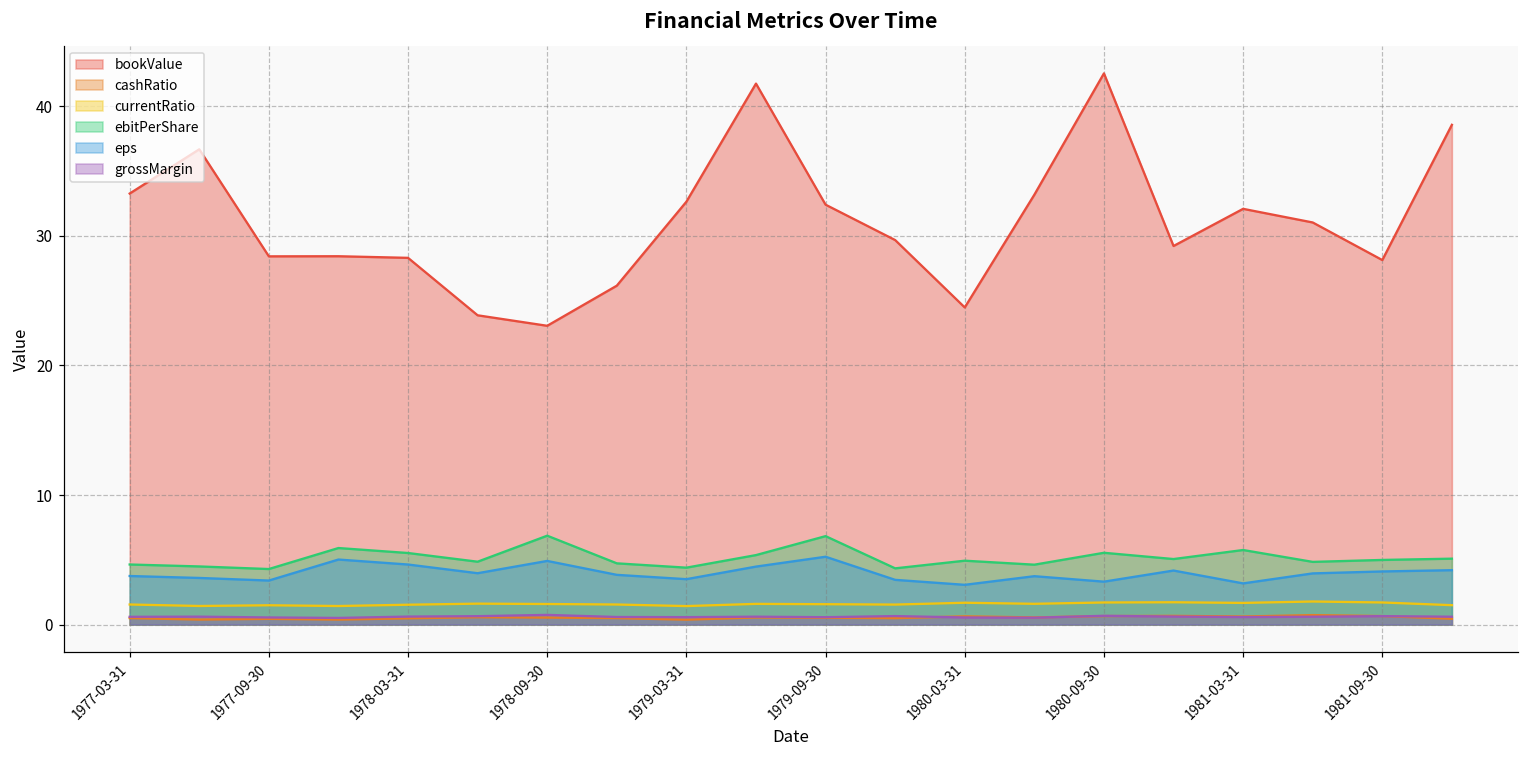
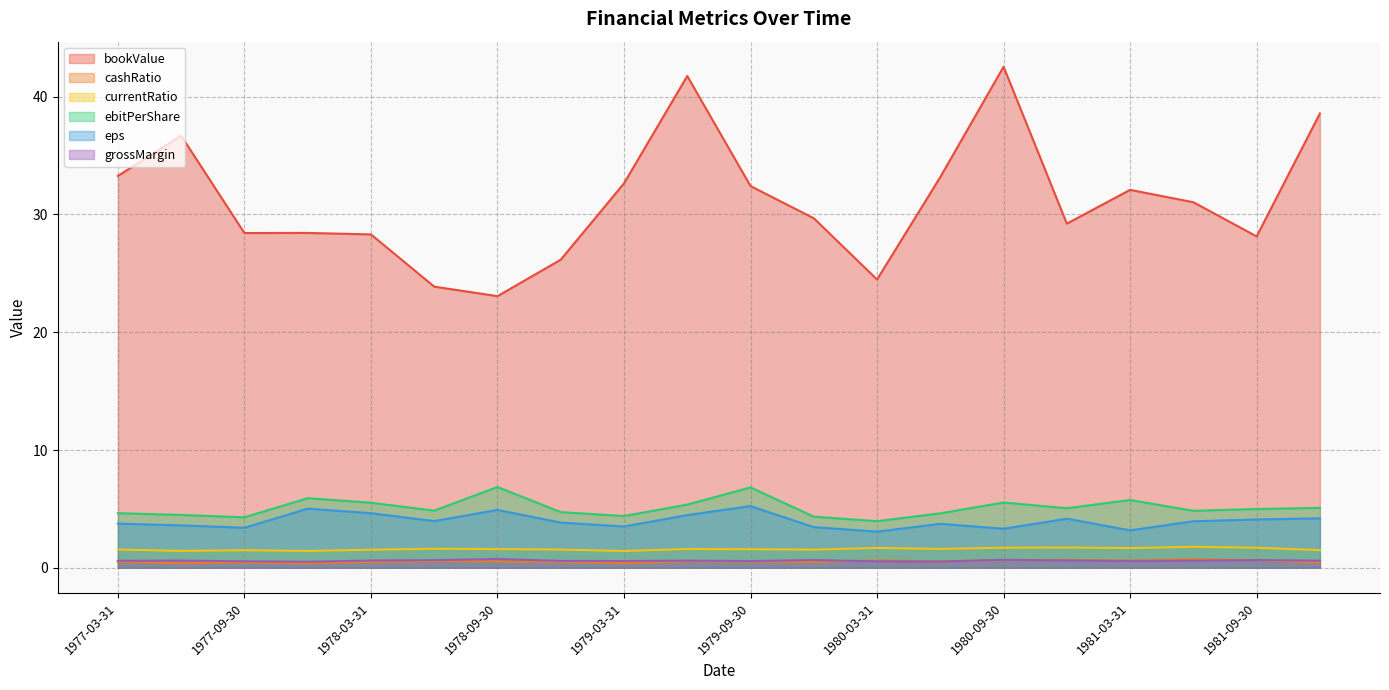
ebitPerShare, 1980-03-31: 4.9 -> 4.0
